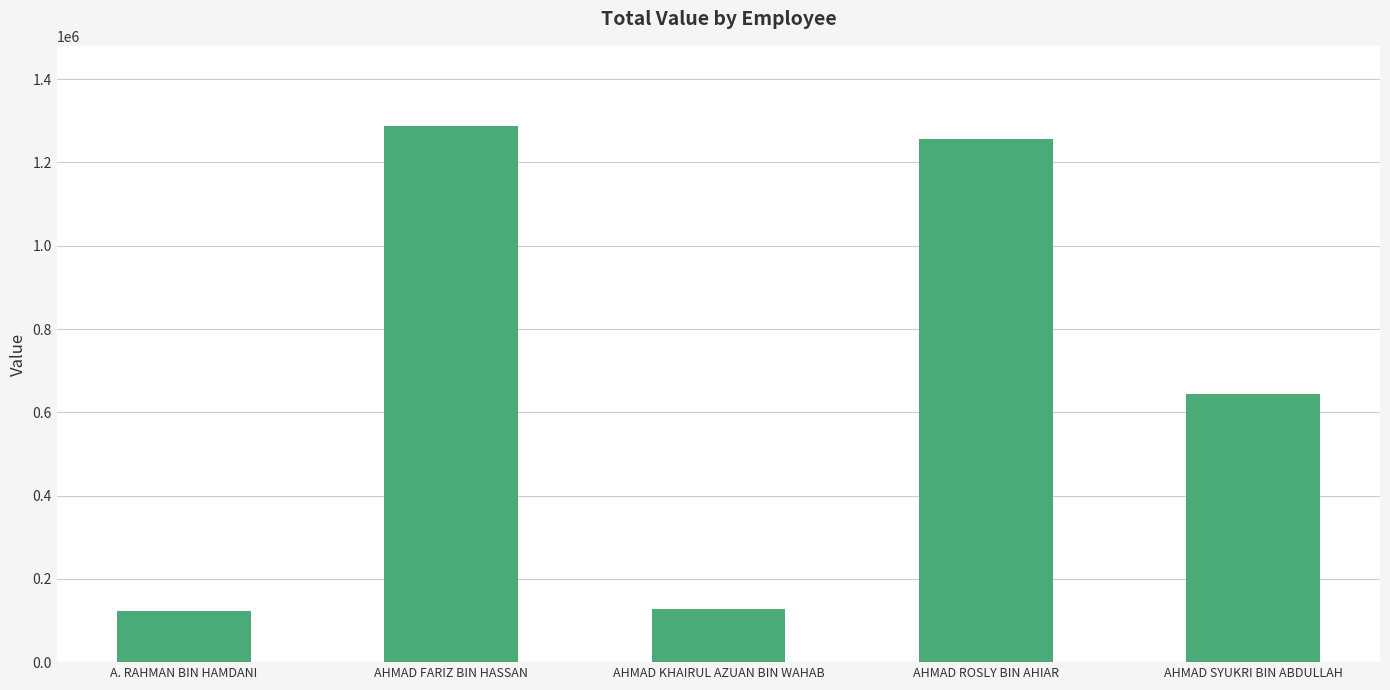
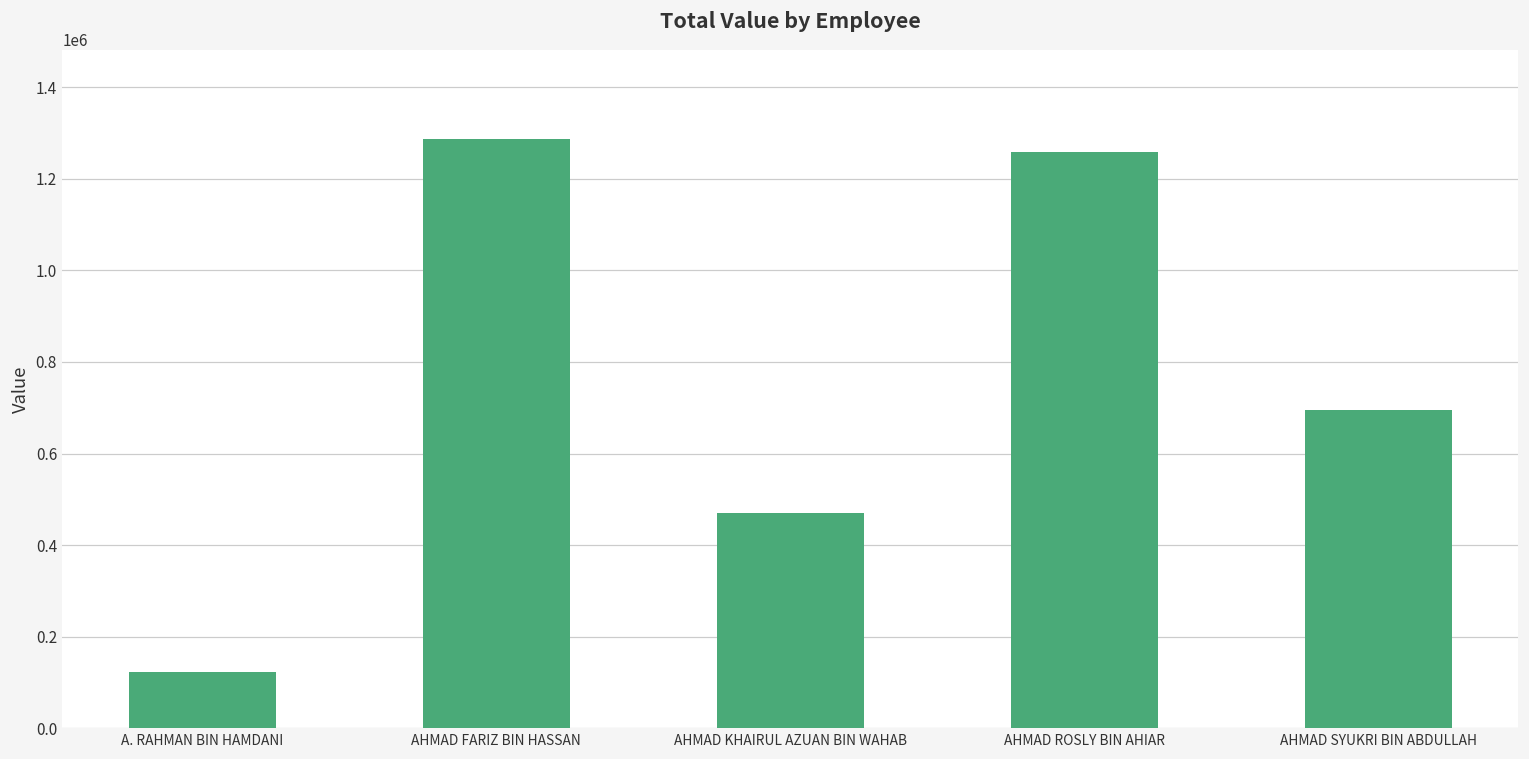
AHMAD KHAIRUL AZUAN BIN WAHAB: 130000 -> 470000
AHMAD SYUKRI BIN ABDULLAH: 640000 -> 700000
